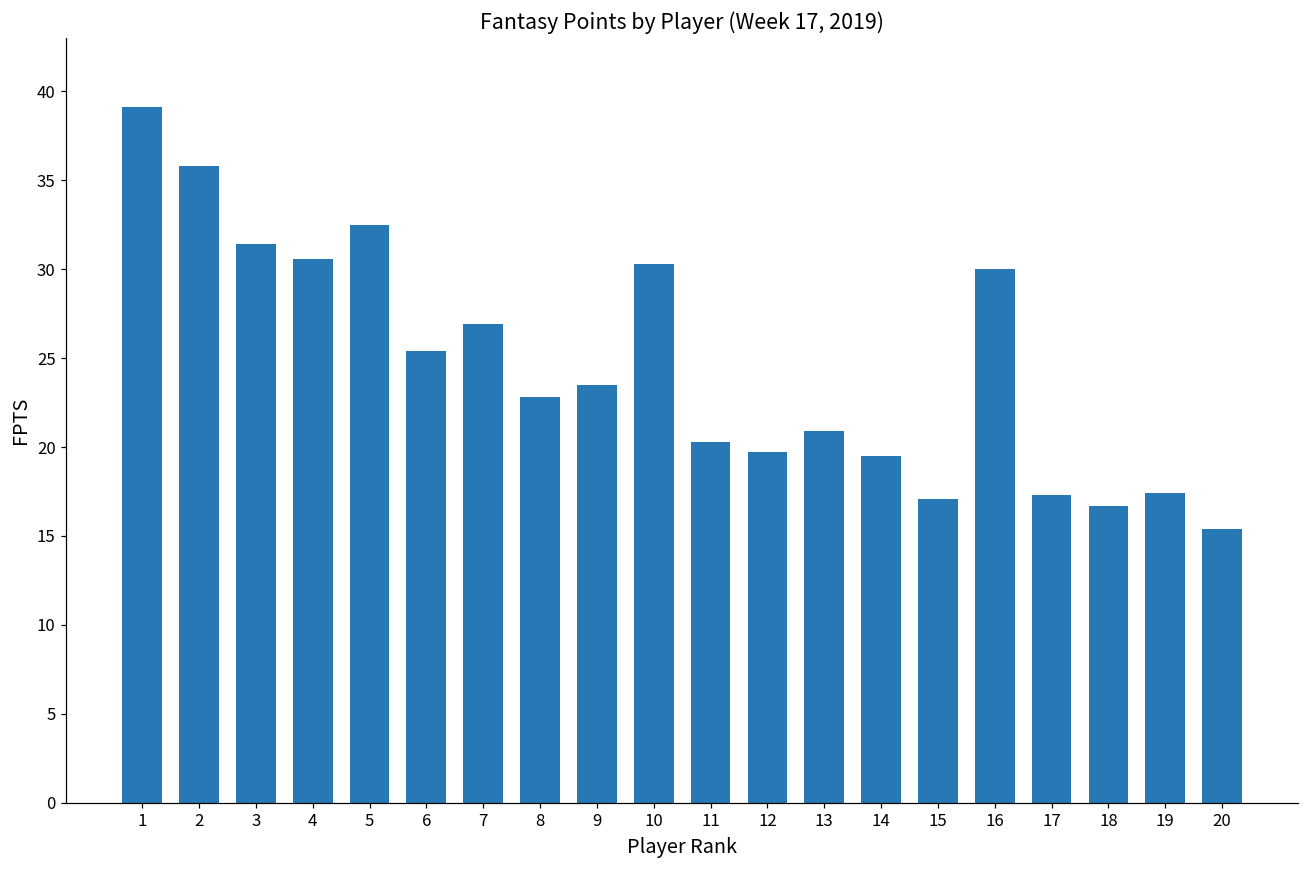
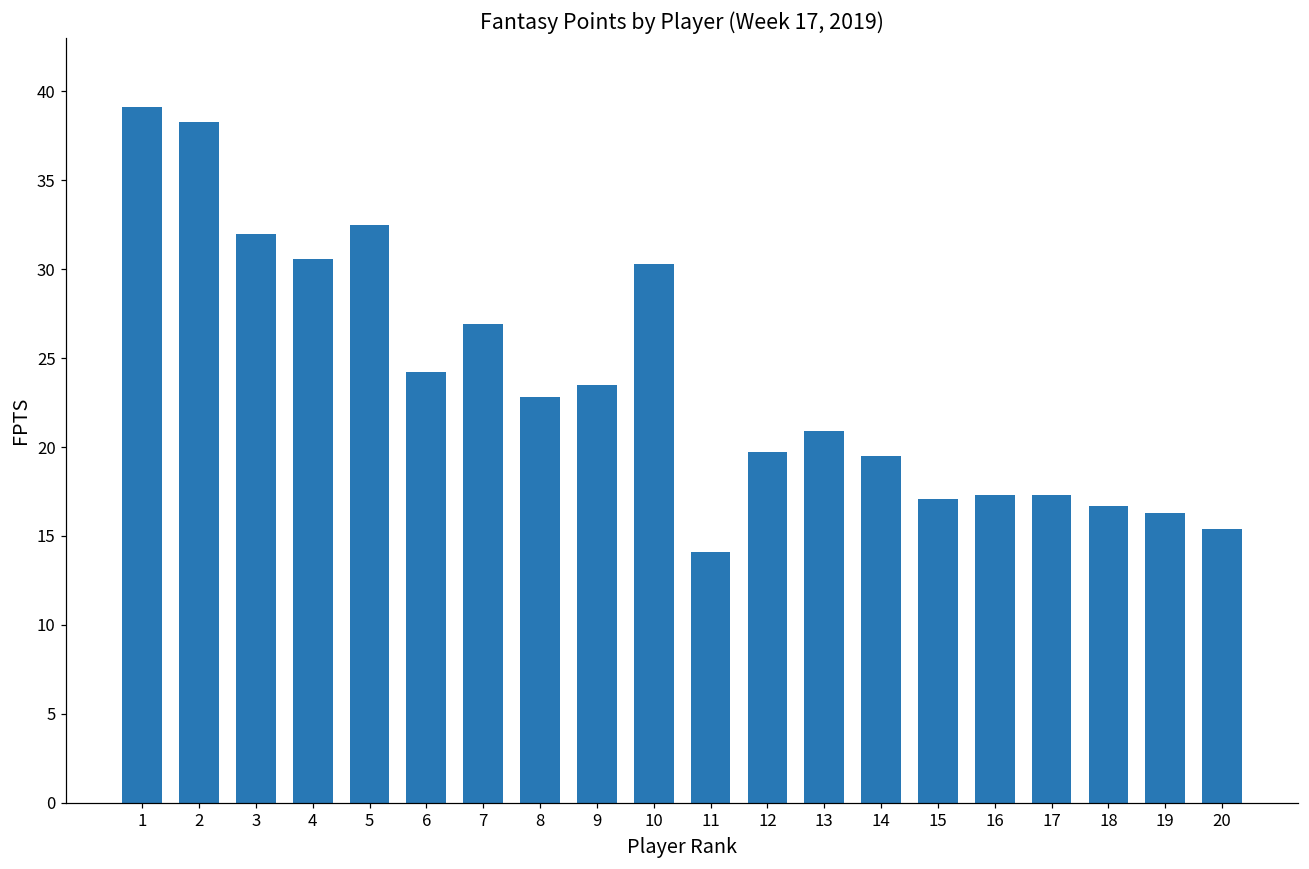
2: 35.8 -> 38.3
3: 31.4 -> 32.0
6: 25.4 -> 24.2
11: 20.3 -> 14.1
16: 30.0 -> 17.3
19: 17.4 -> 16.3
